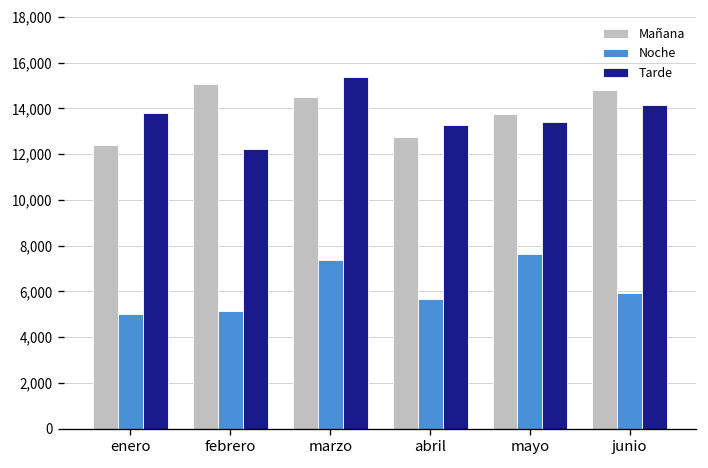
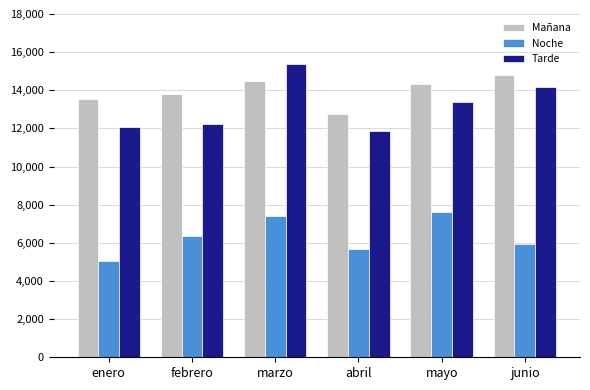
Mañana, enero: 12,400 -> 13,600
Tarde, enero: 13,800 -> 12,100
Mañana, febrero: 15,000 -> 13,800
Noche, febrero: 5,200 -> 6,400
Tarde, abril: 13,300 -> 11,800
Mañana, mayo: 13,800 -> 14,300
